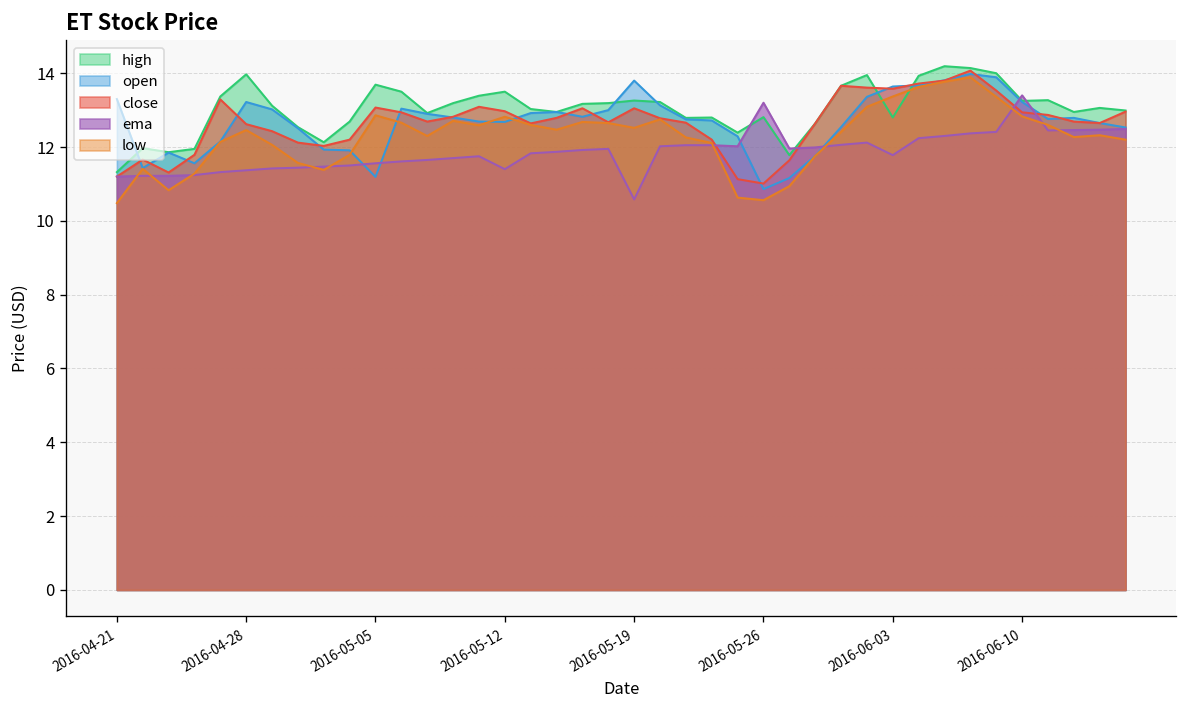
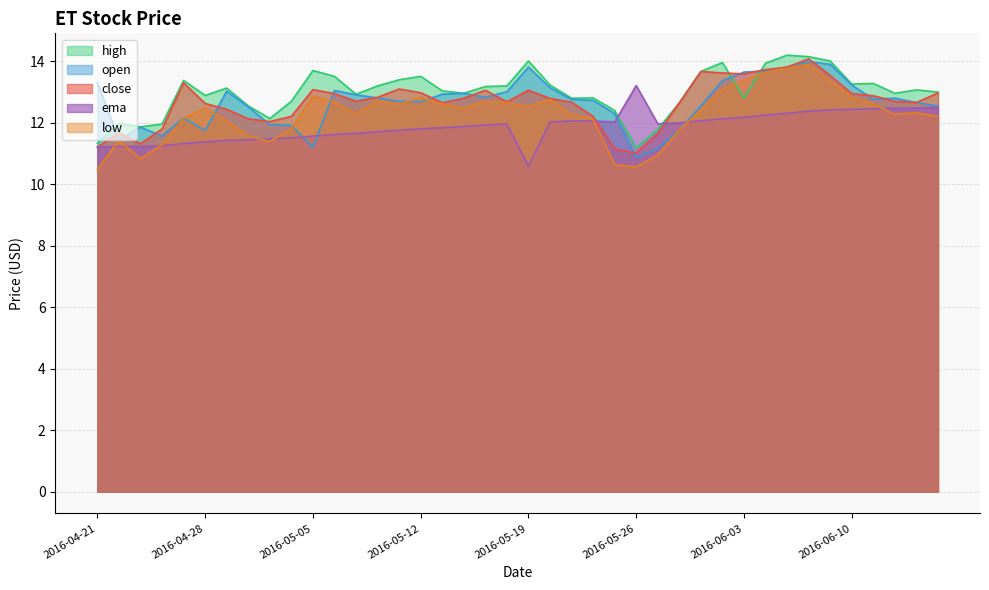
high, 2016-04-28: 14.0 -> 12.9
open, 2016-04-28: 13.2 -> 11.7
ema, 2016-05-12: 11.4 -> 11.8
high, 2016-05-19: 13.3 -> 14.0
high, 2016-05-26: 12.8 -> 11.2
ema, 2016-06-03: 11.8 -> 12.2
ema, 2016-06-10: 13.4 -> 12.4
